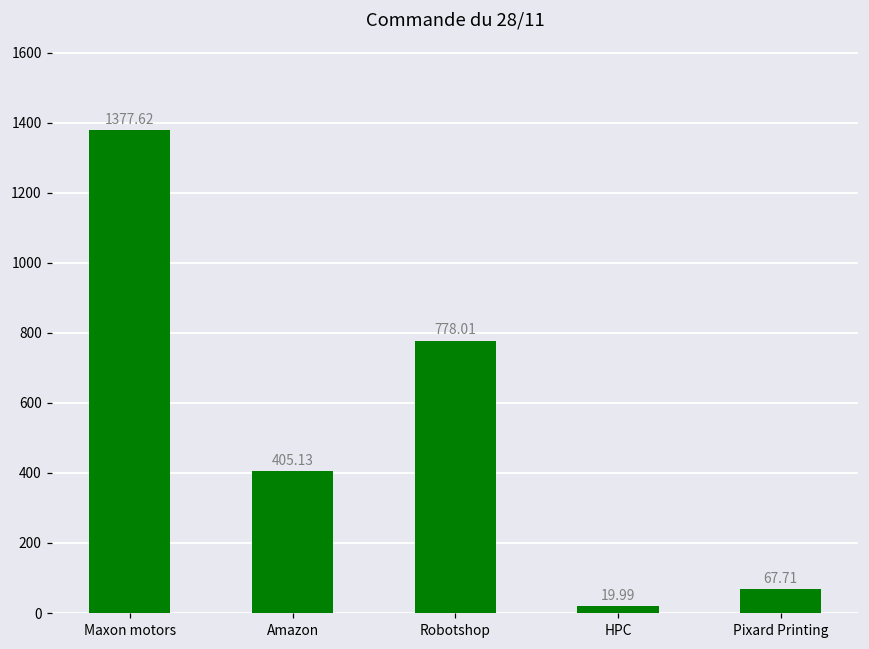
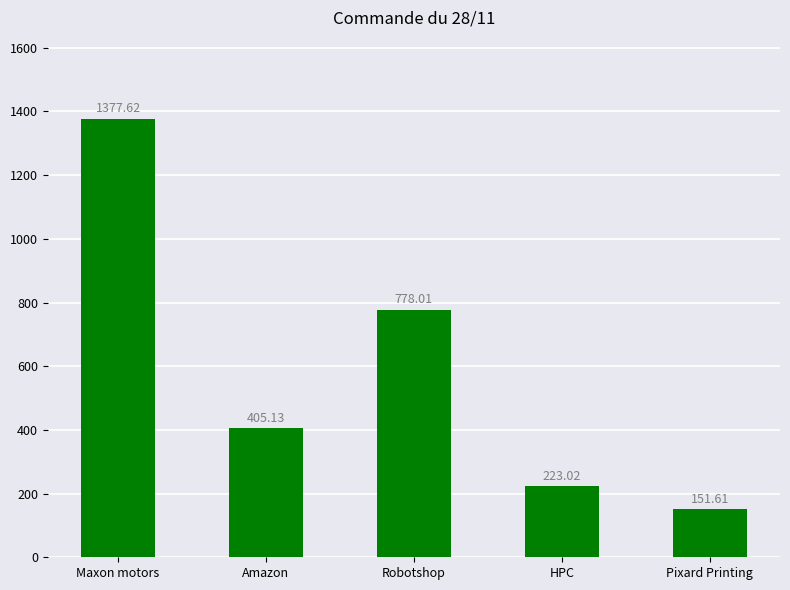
HPC: 19.99 -> 223.02
Pixard Printing: 67.71 -> 151.61
